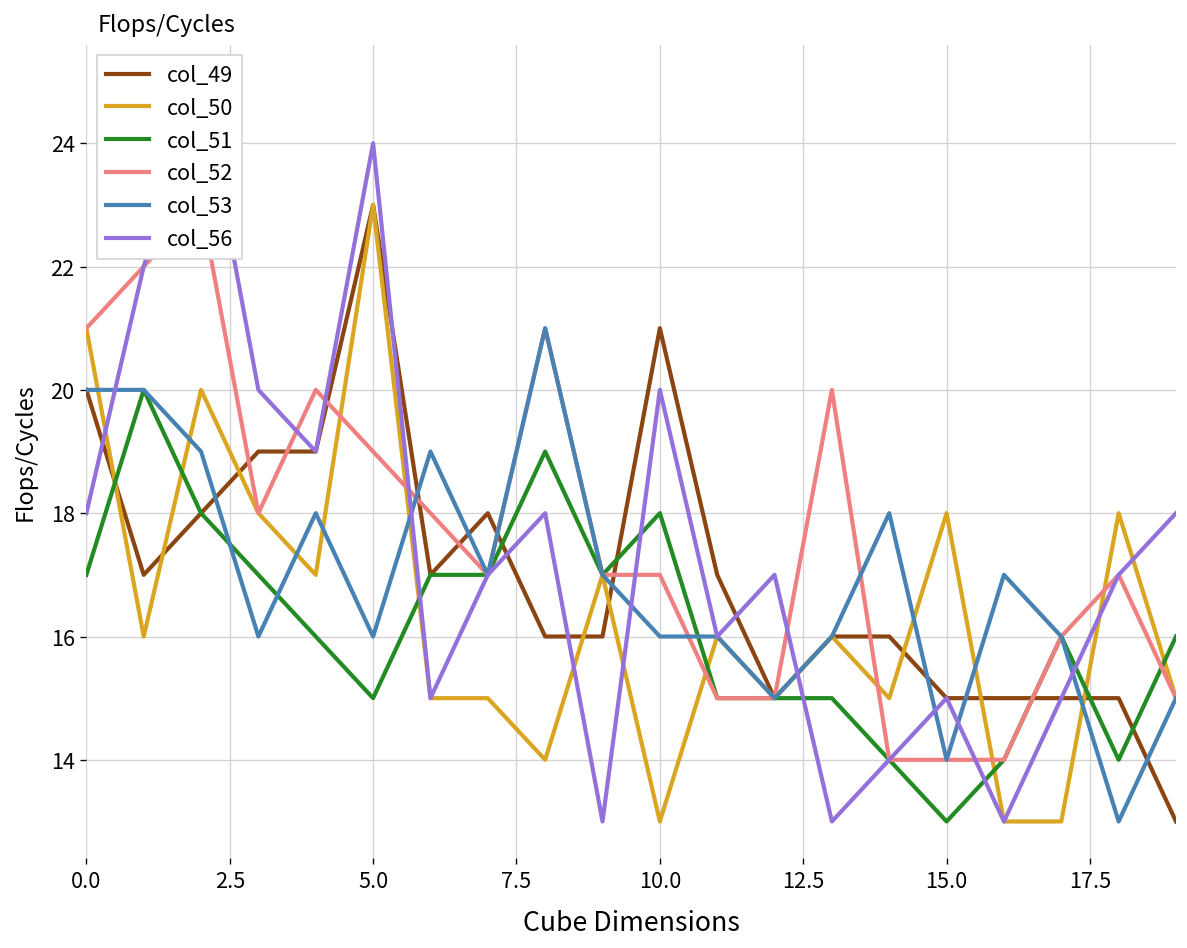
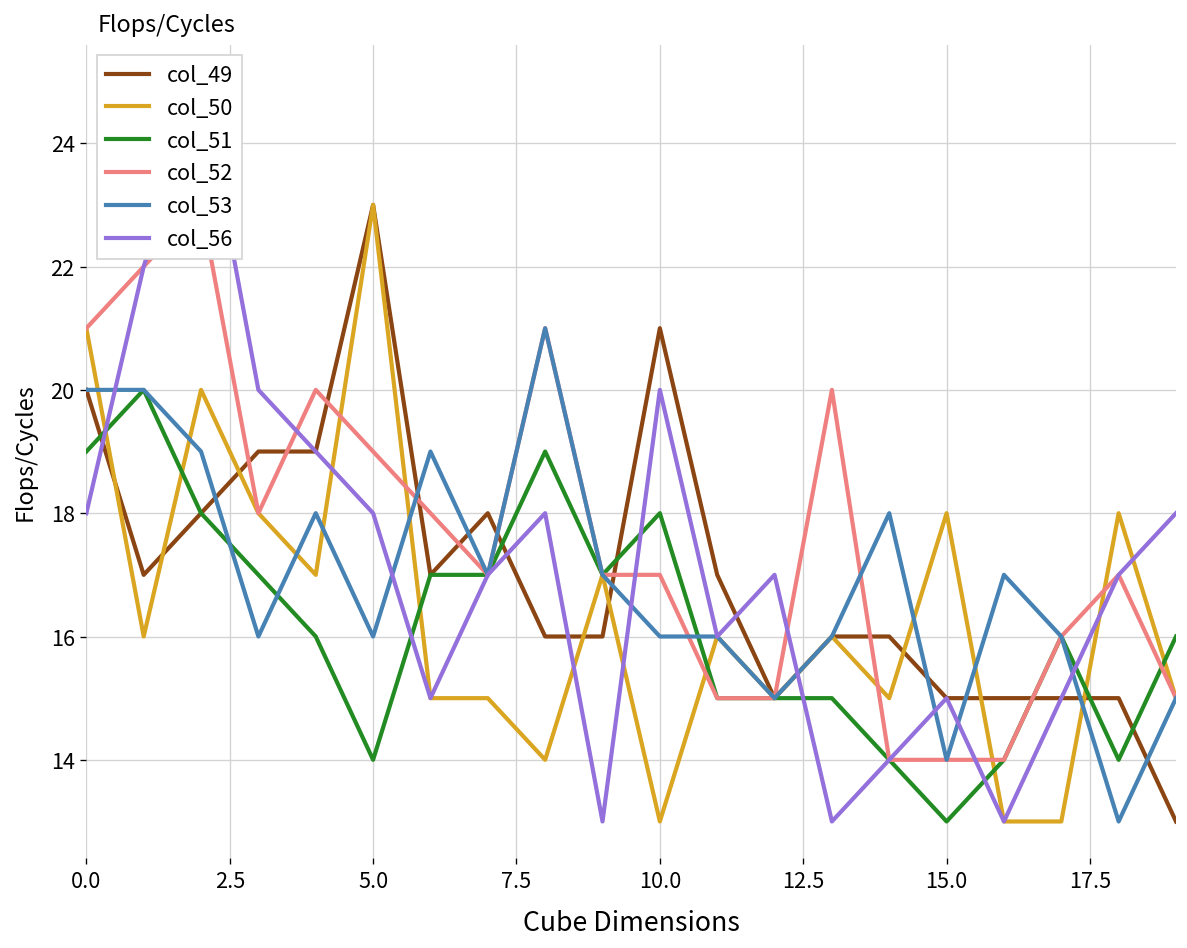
col_51, 0.0: 17 -> 19
col_51, 5.0: 15 -> 14
col_56, 5.0: 24 -> 18
